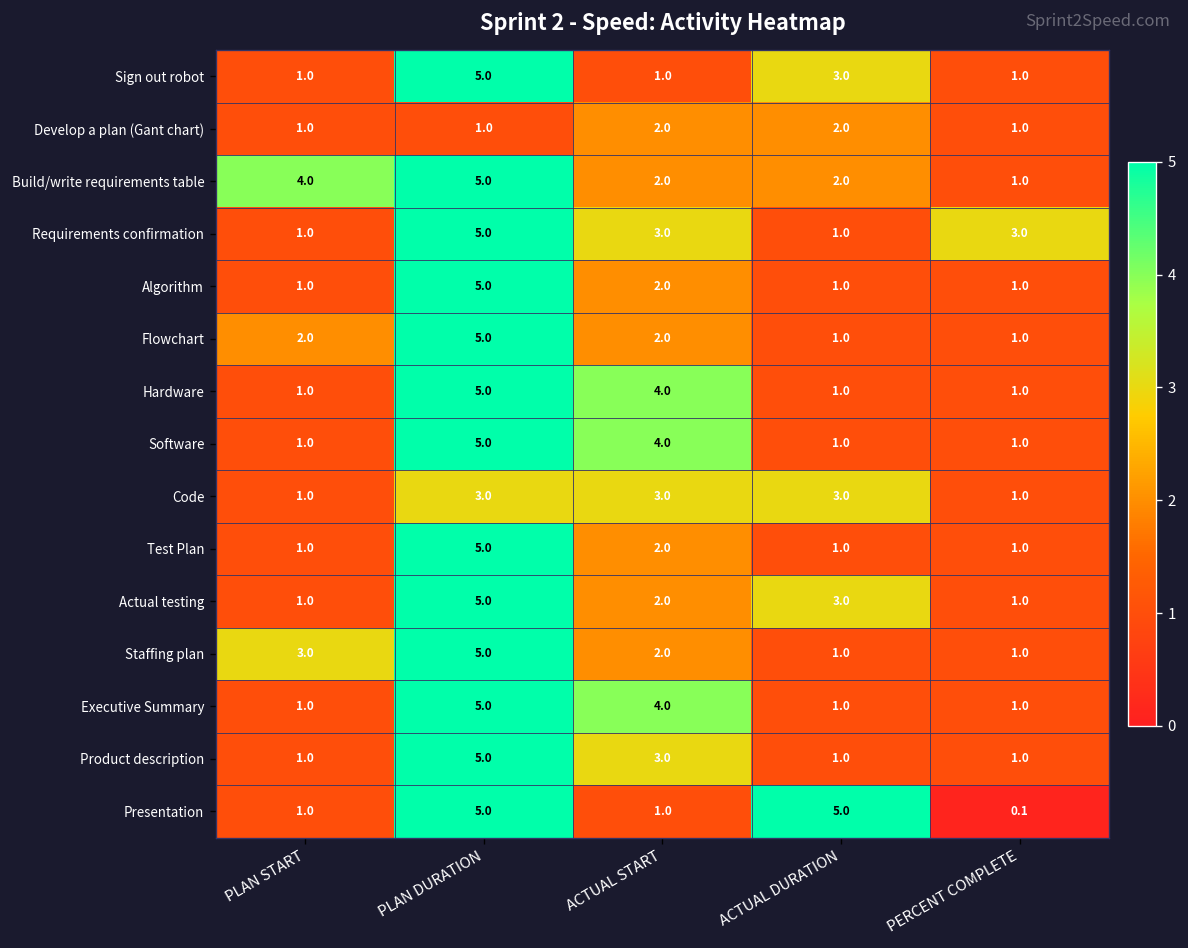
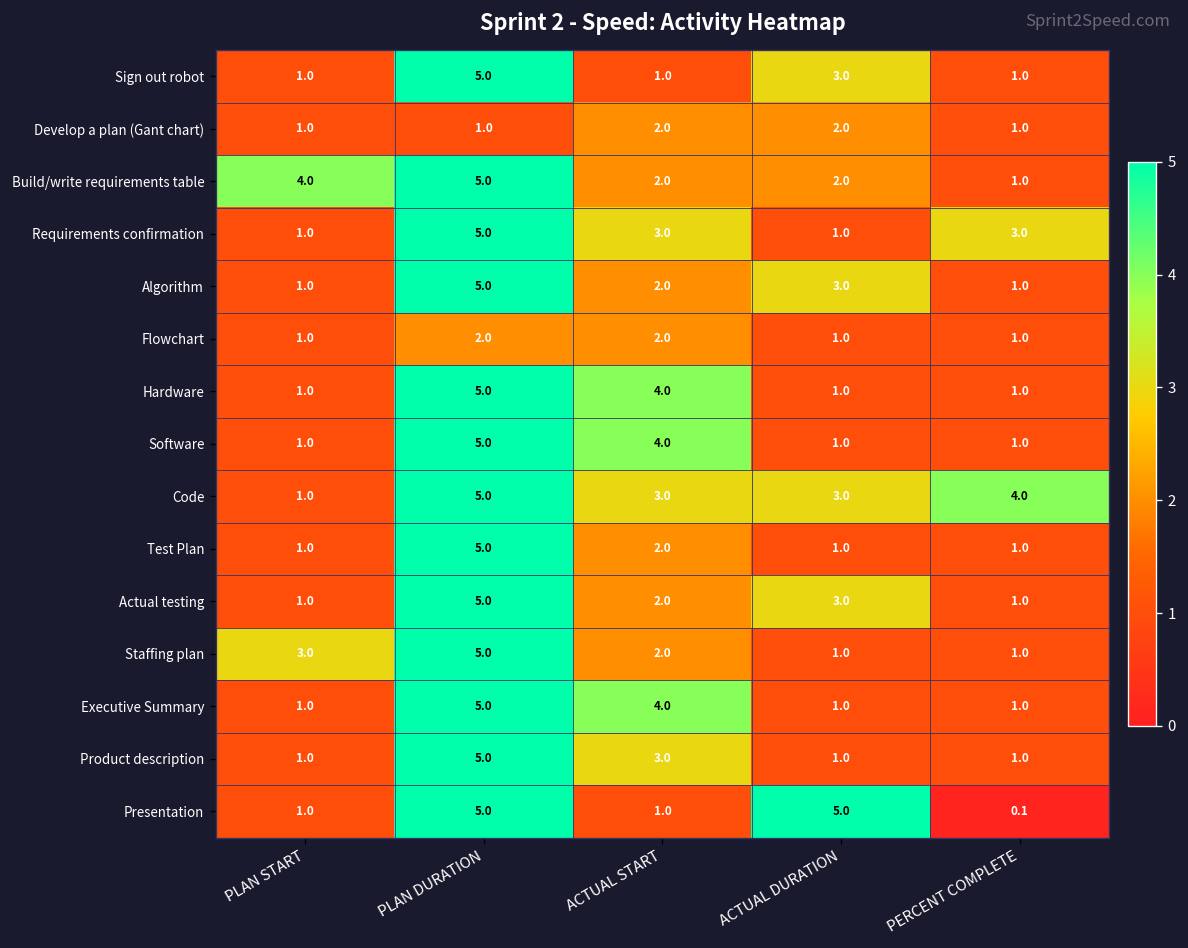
Algorithm, ACTUAL DURATION: 1.0 -> 3.0
Flowchart, PLAN START: 2.0 -> 1.0
Flowchart, PLAN DURATION: 5.0 -> 2.0
Code, PLAN DURATION: 3.0 -> 5.0
Code, PERCENT COMPLETE: 1.0 -> 4.0
